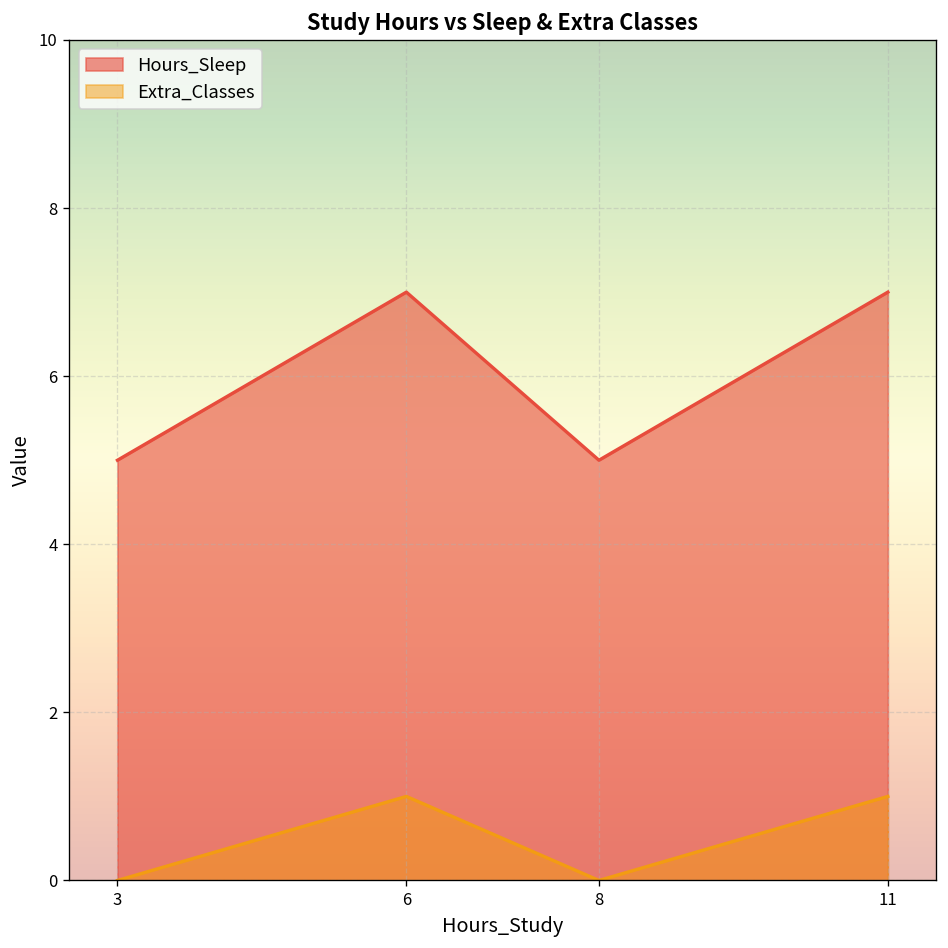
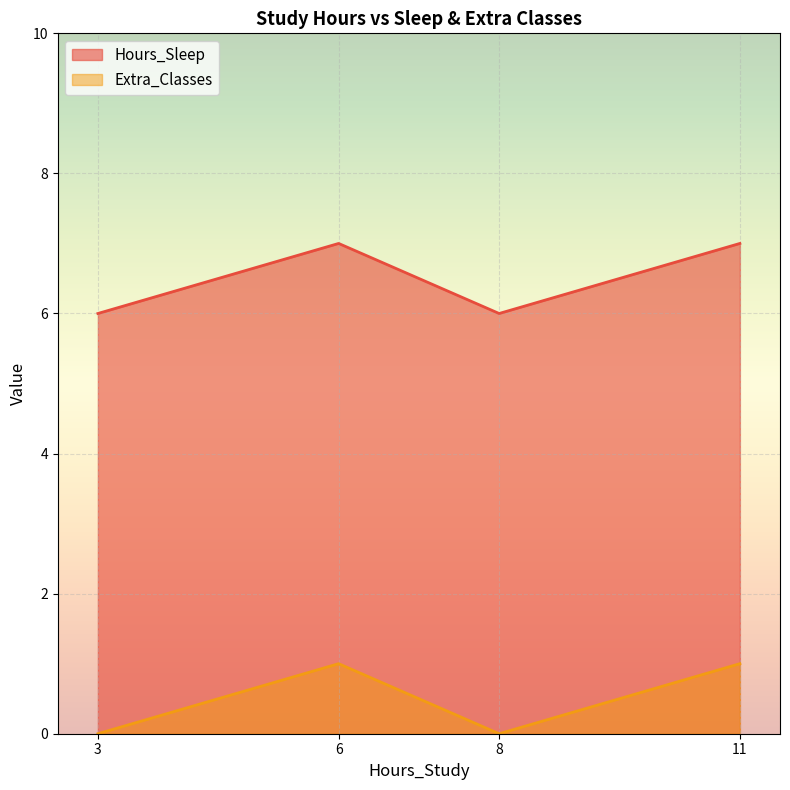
Hours_Sleep, 3: 5 -> 6
Hours_Sleep, 8: 5 -> 6
